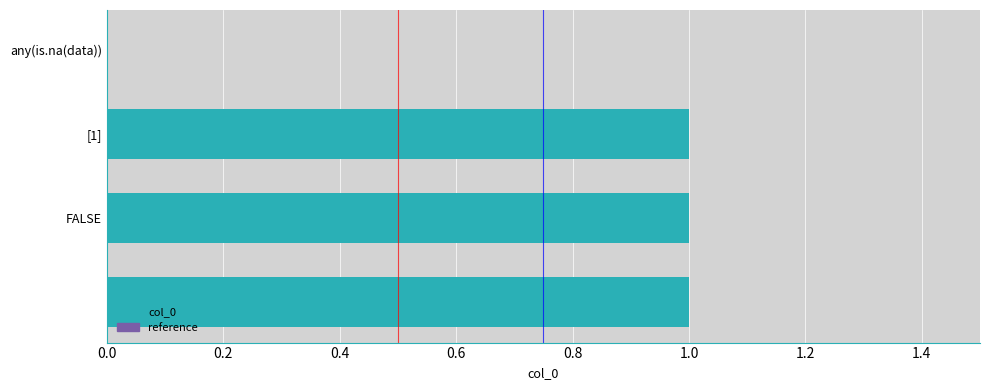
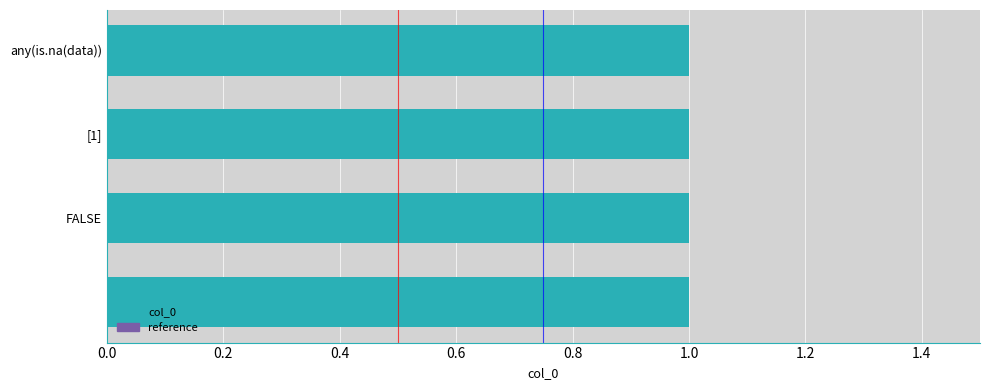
any(is.na(data)): 0 -> 1
